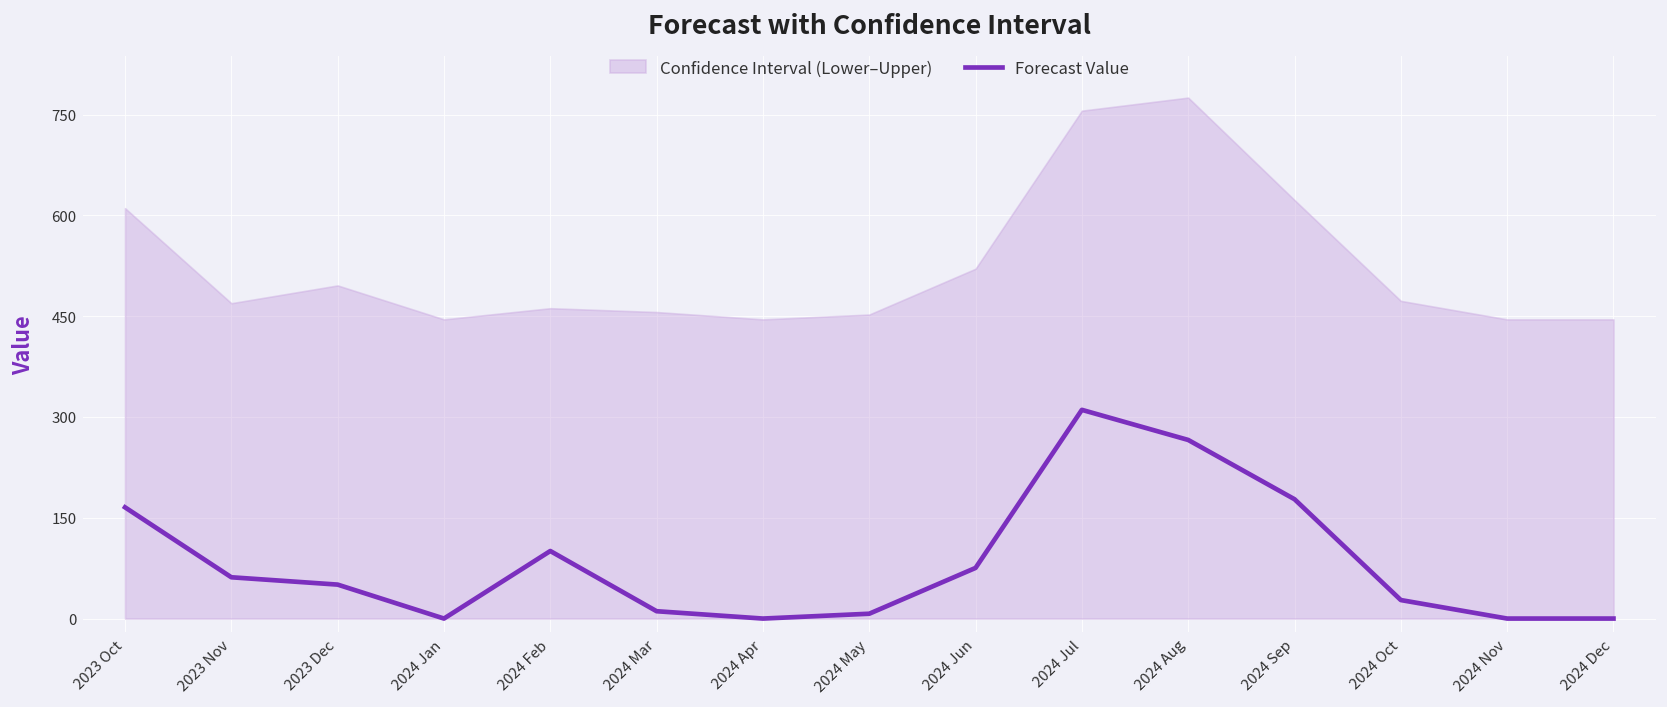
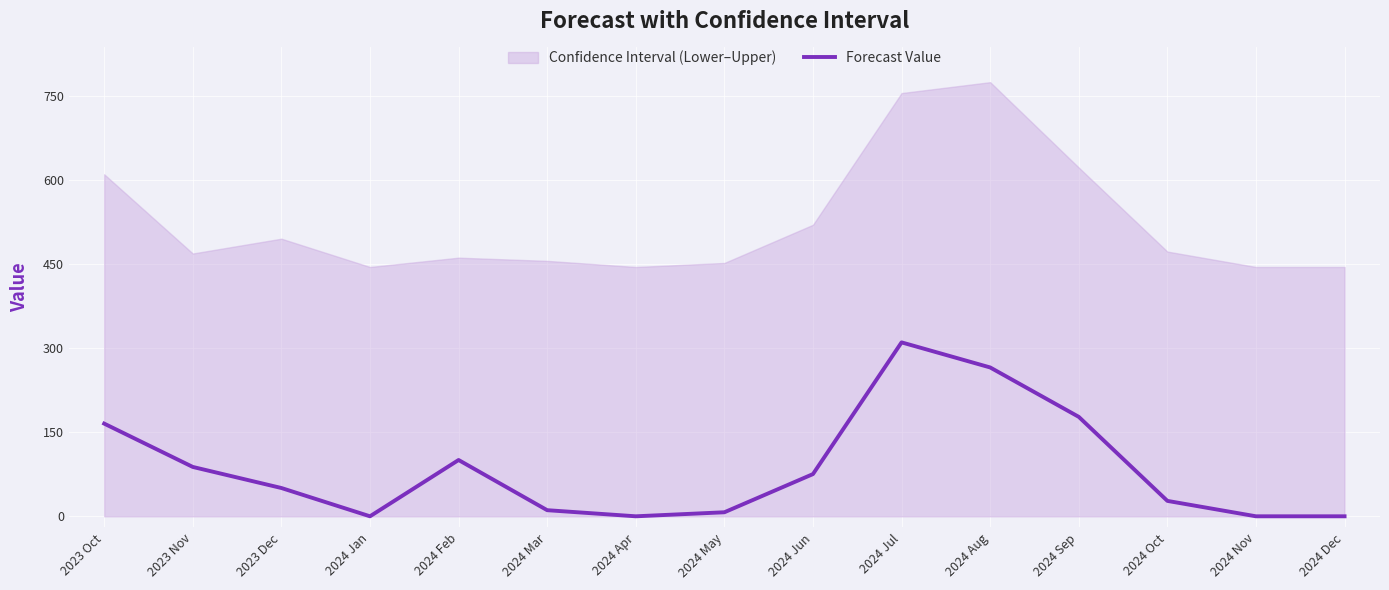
Forecast Value, 2023 Nov: 60 -> 90
